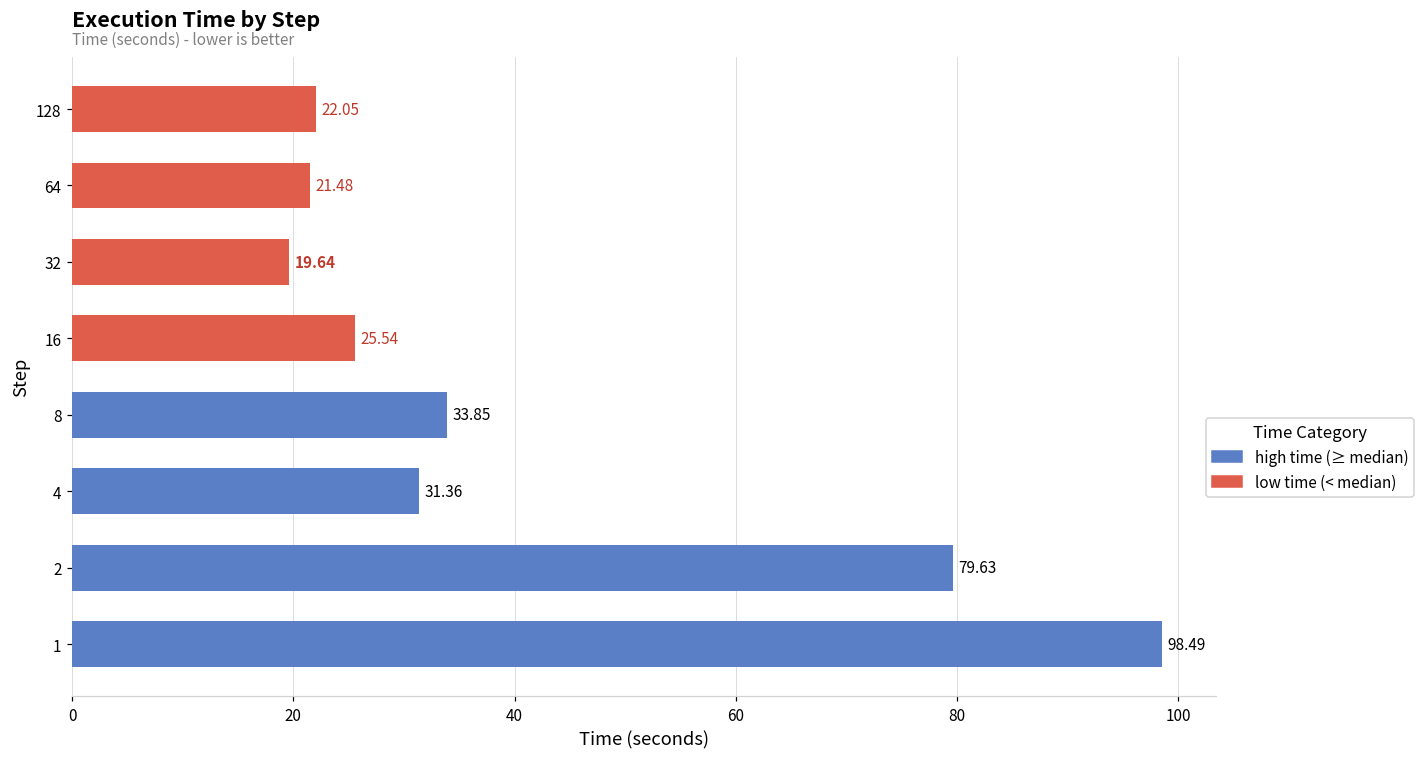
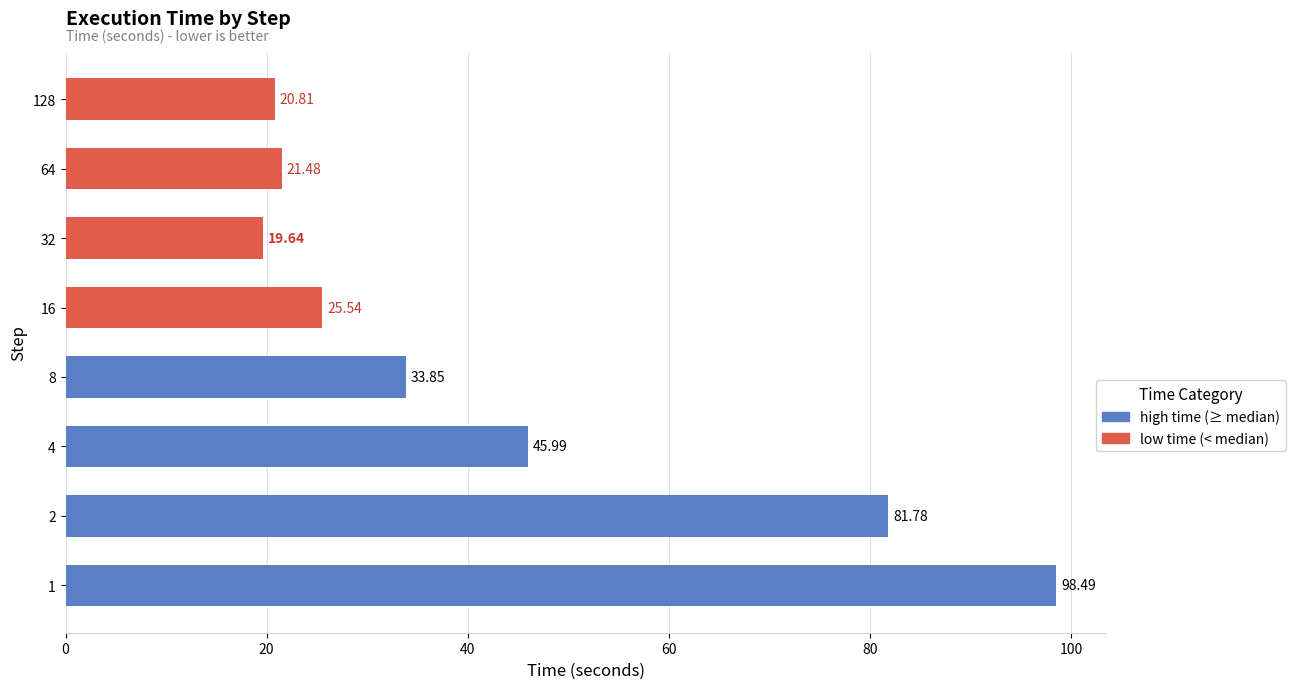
128: 22.05 -> 20.81
4: 31.36 -> 45.99
2: 79.63 -> 81.78
